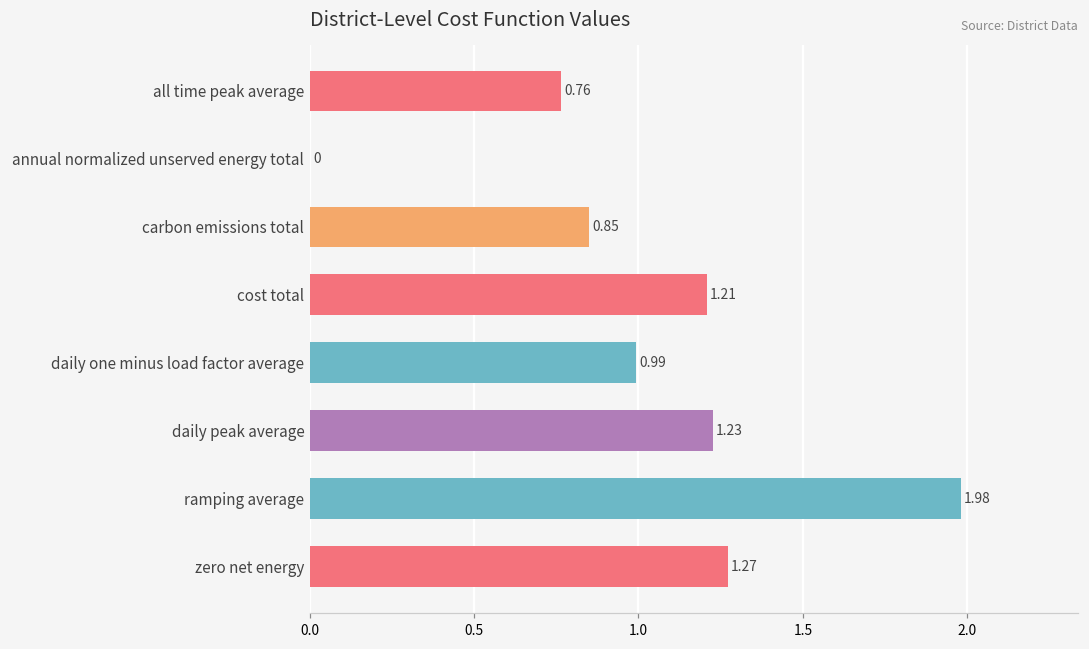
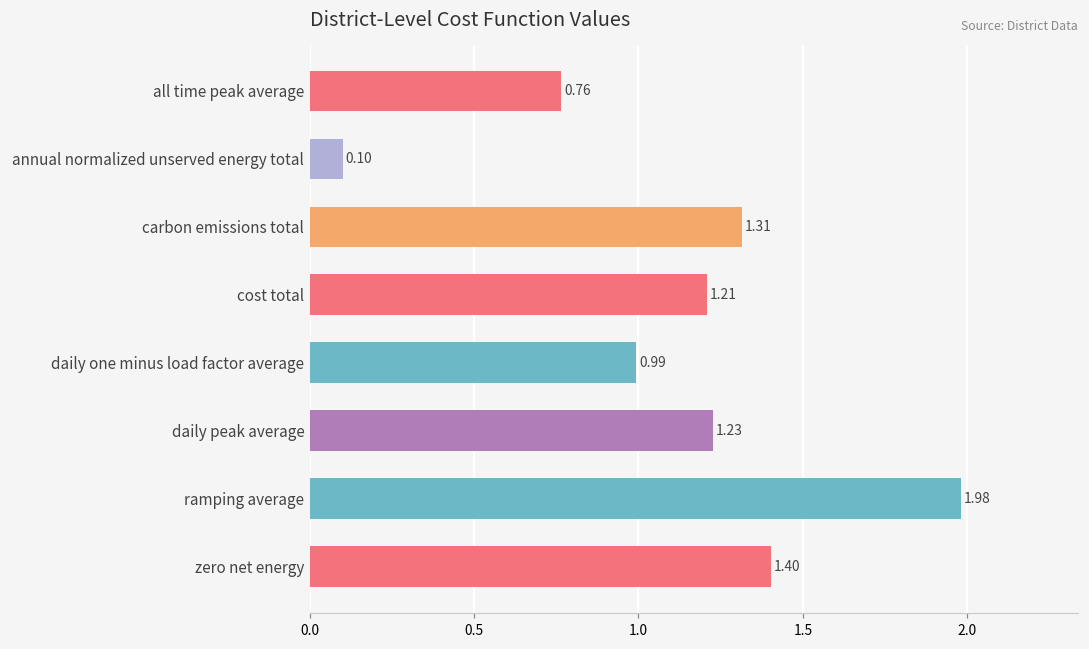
annual normalized unserved energy total: 0 -> 0.10
carbon emissions total: 0.85 -> 1.31
zero net energy: 1.27 -> 1.40
